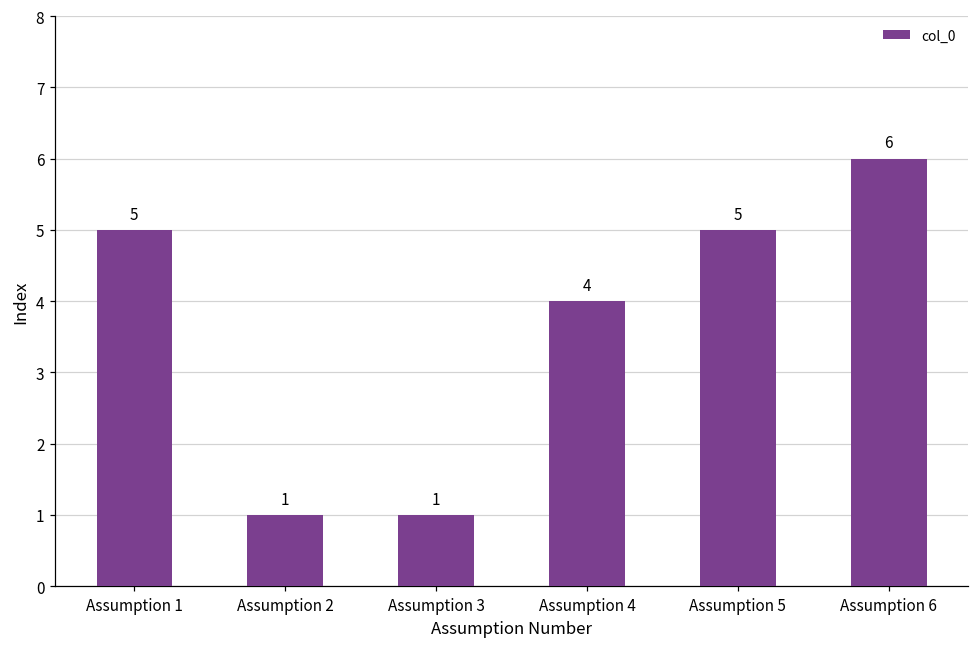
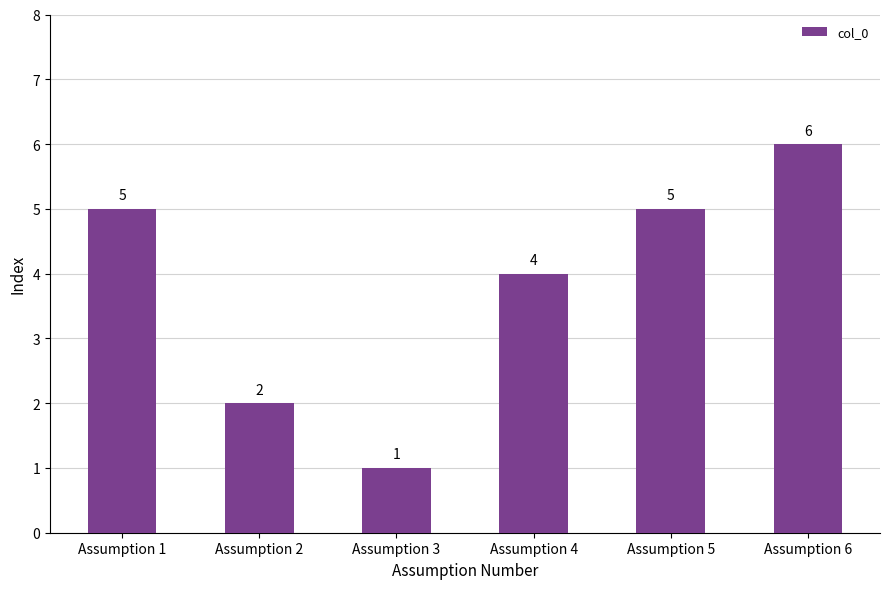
Assumption 2: 1 -> 2
